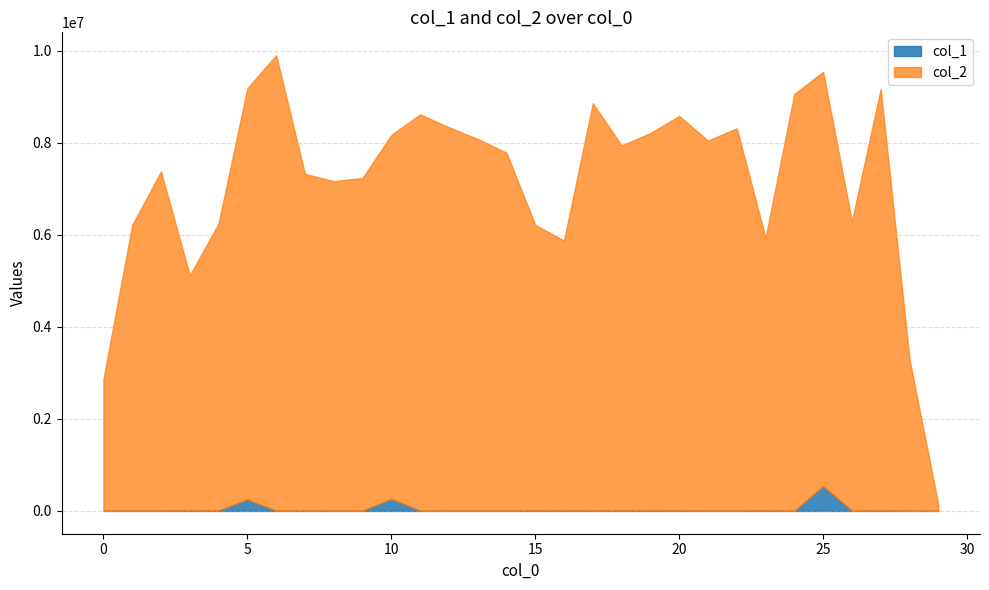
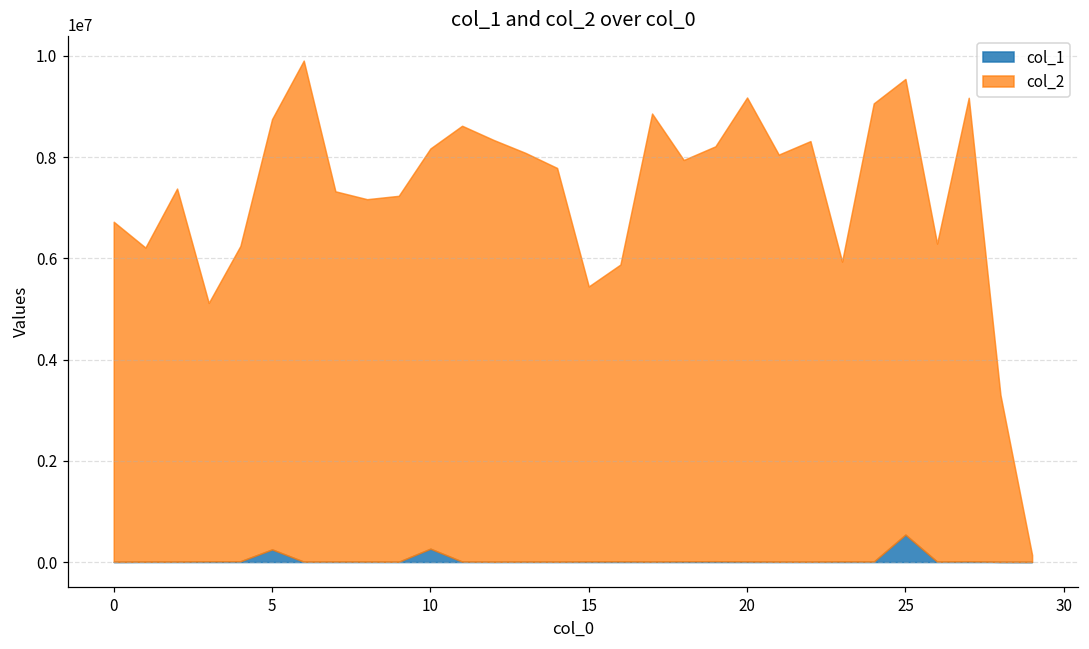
col_2, 0: 2900000 -> 6700000
col_2, 5: 8900000 -> 8500000
col_2, 15: 6200000 -> 5400000
col_2, 20: 8600000 -> 9200000
